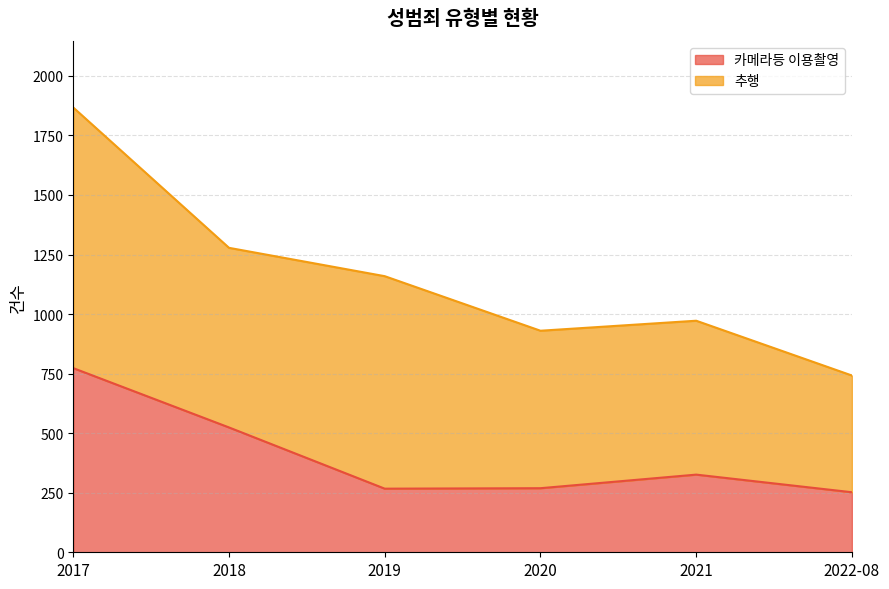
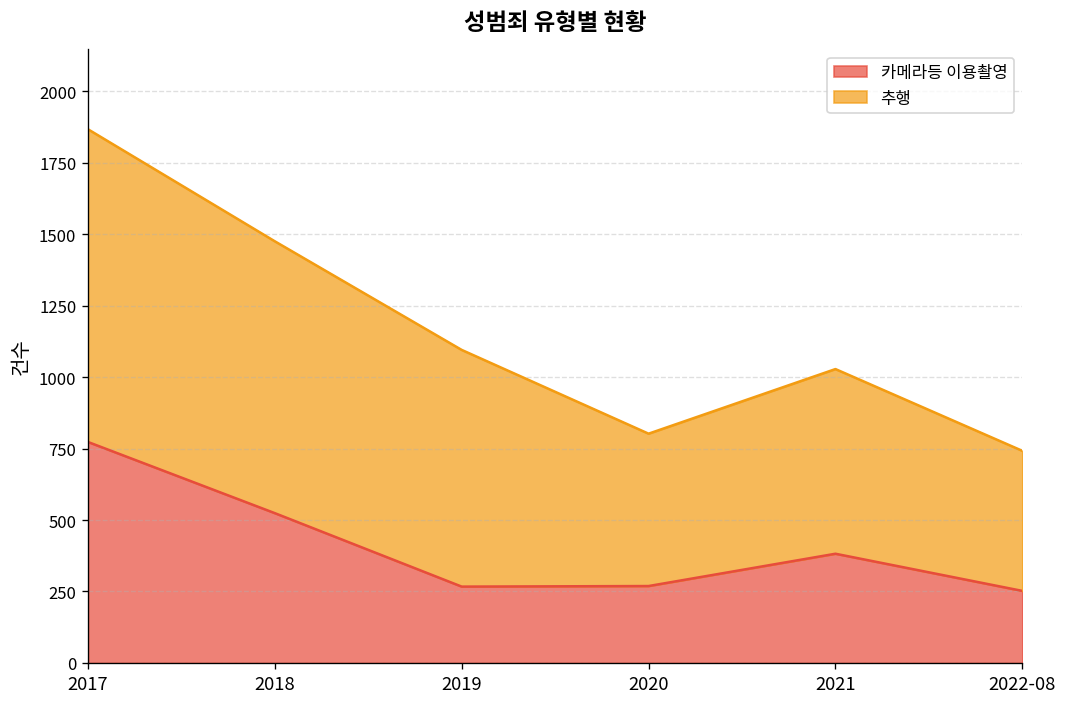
추행, 2018: 750 -> 950
추행, 2019: 890 -> 830
추행, 2020: 660 -> 530
카메라등 이용촬영, 2021: 330 -> 380
